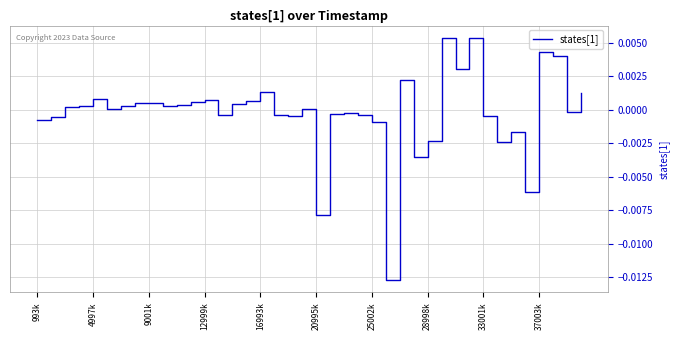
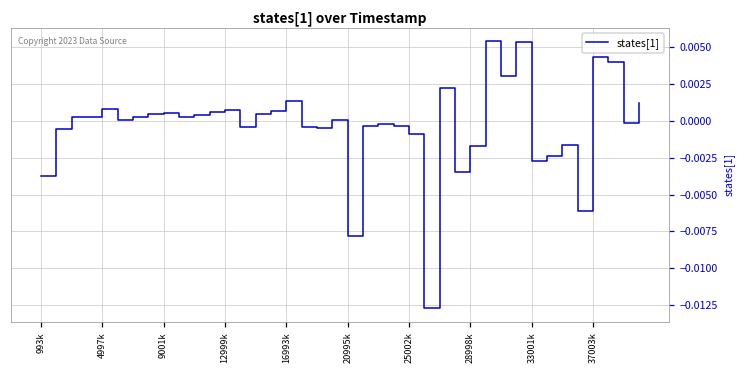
993k: -0.0007 -> -0.0037
28998k: -0.0023 -> -0.0017
33001k: -0.0005 -> -0.0027
